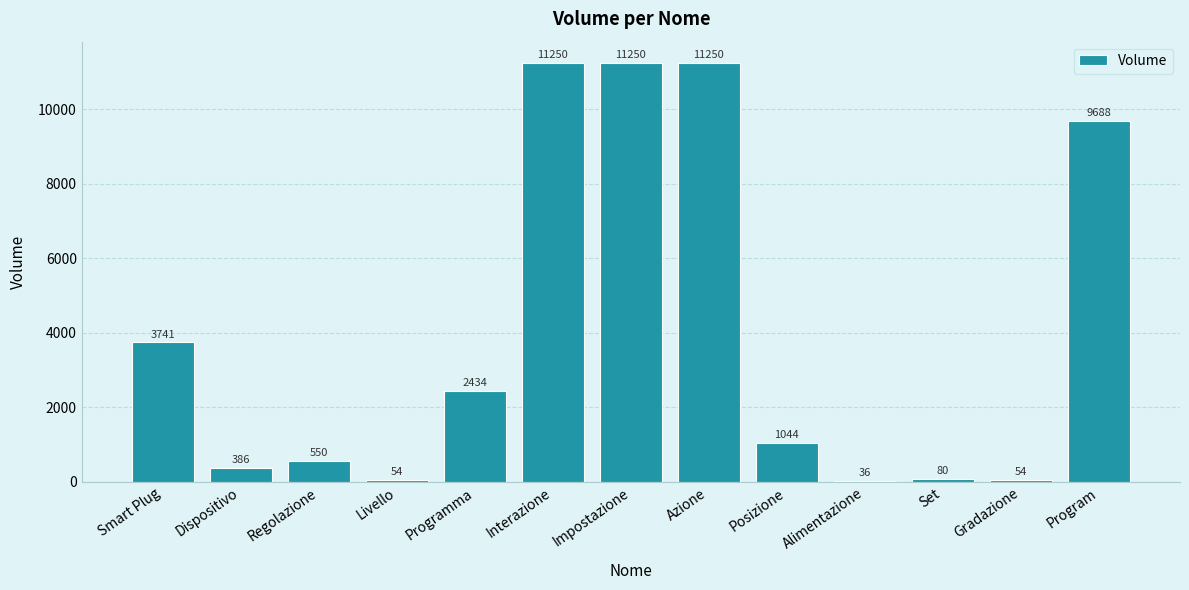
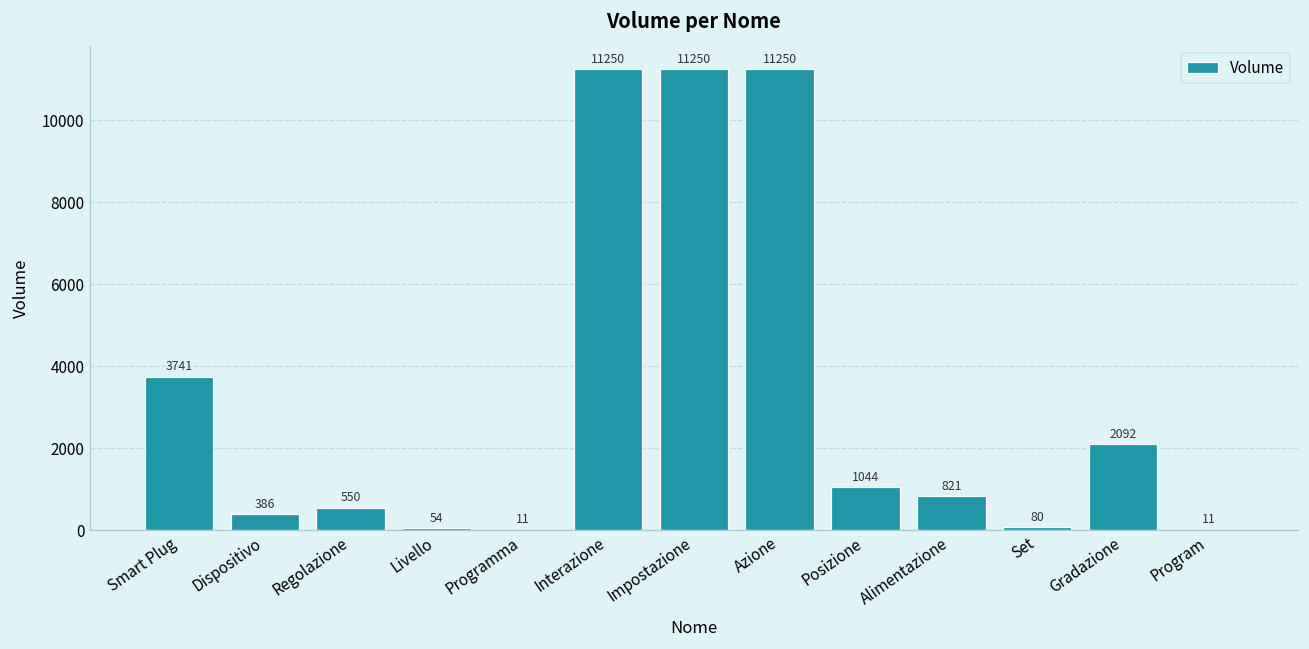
Programma: 2434 -> 11
Alimentazione: 36 -> 821
Gradazione: 54 -> 2092
Program: 9688 -> 11
